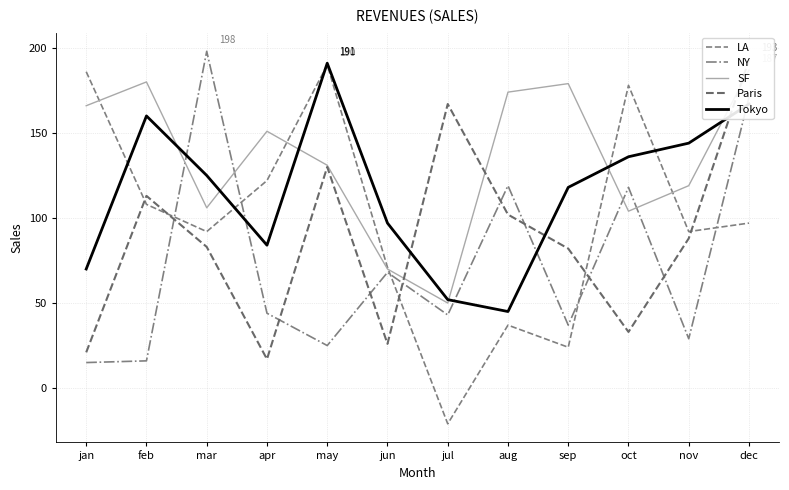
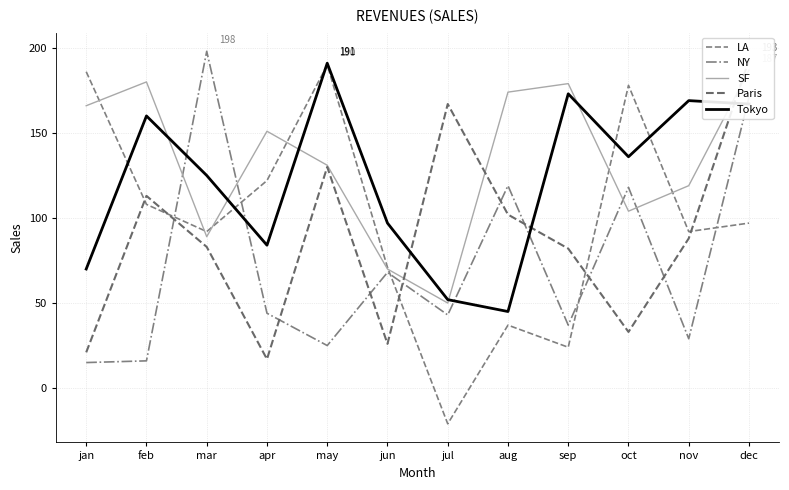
SF, mar: 106 -> 89
Tokyo, sep: 118 -> 173
Tokyo, nov: 144 -> 169
